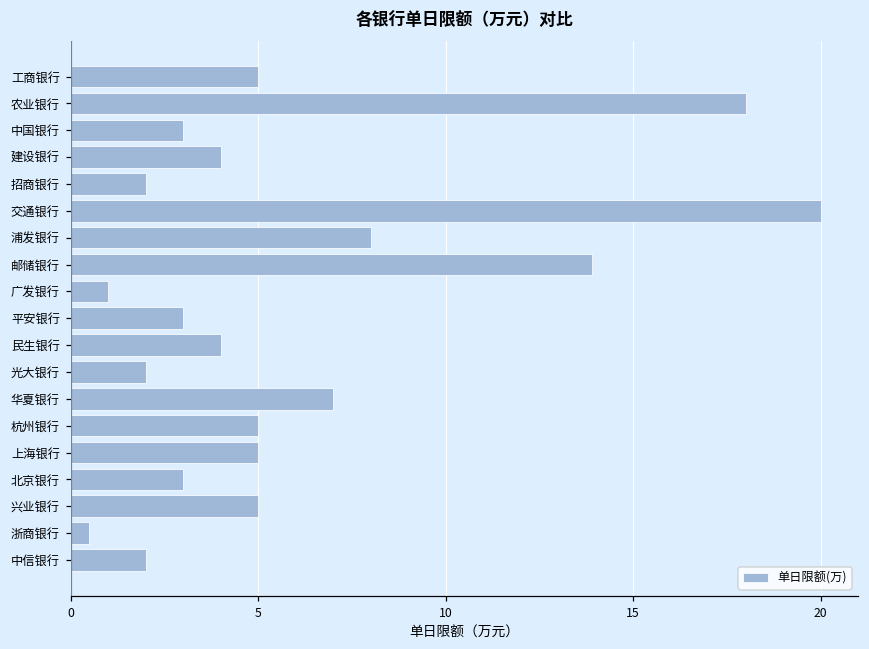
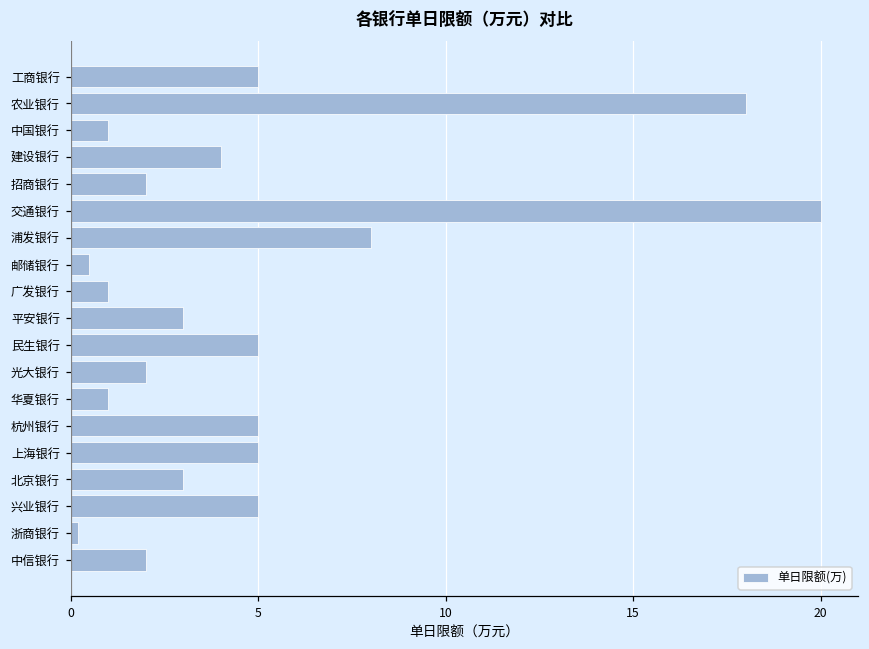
中国银行: 3 -> 1
邮储银行: 13.9 -> 0.5
民生银行: 4 -> 5
华夏银行: 7 -> 1
浙商银行: 0.5 -> 0.2
